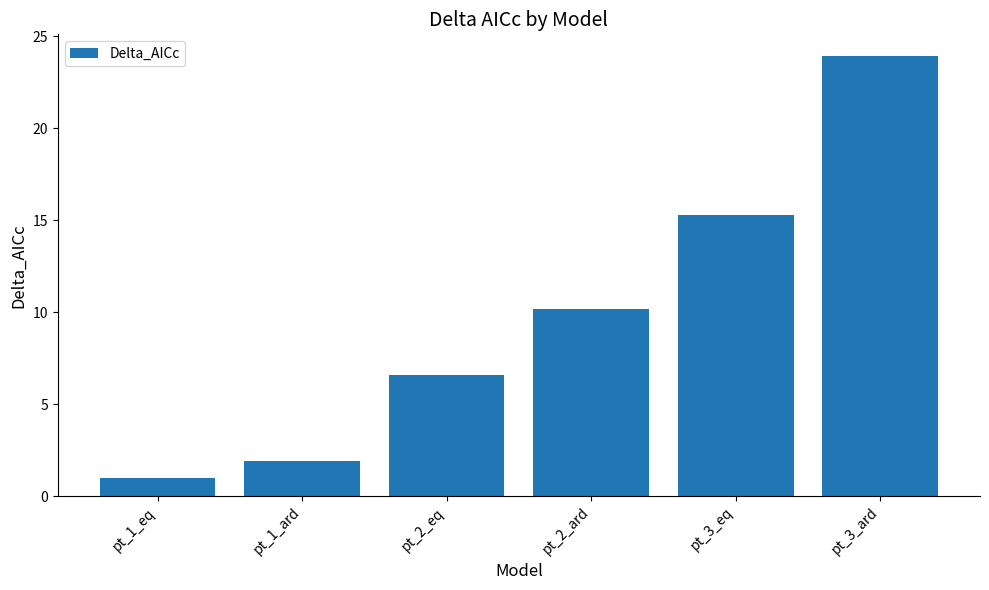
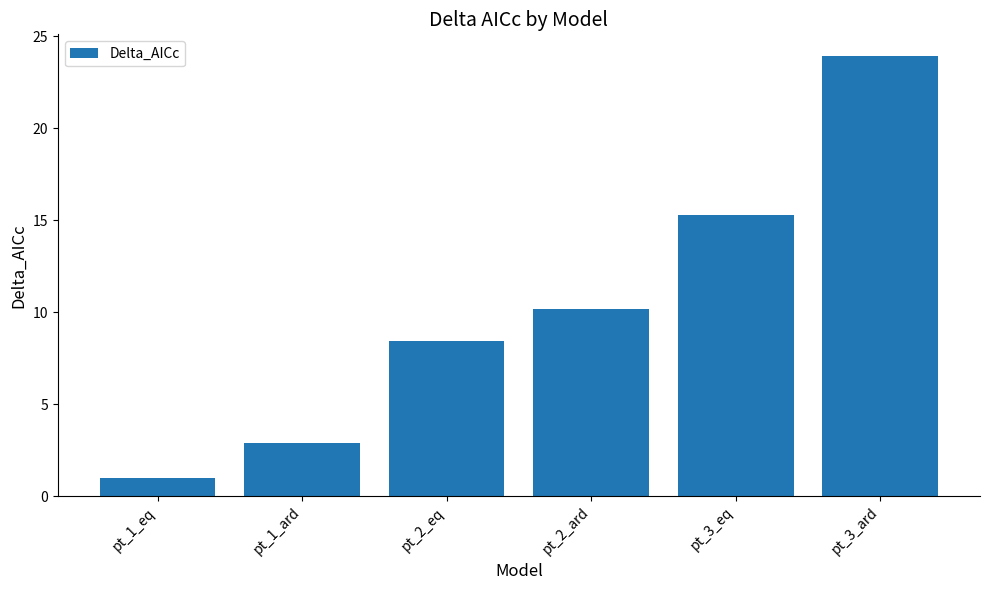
pt_1_ard: 1.9 -> 2.9
pt_2_eq: 6.6 -> 8.4
